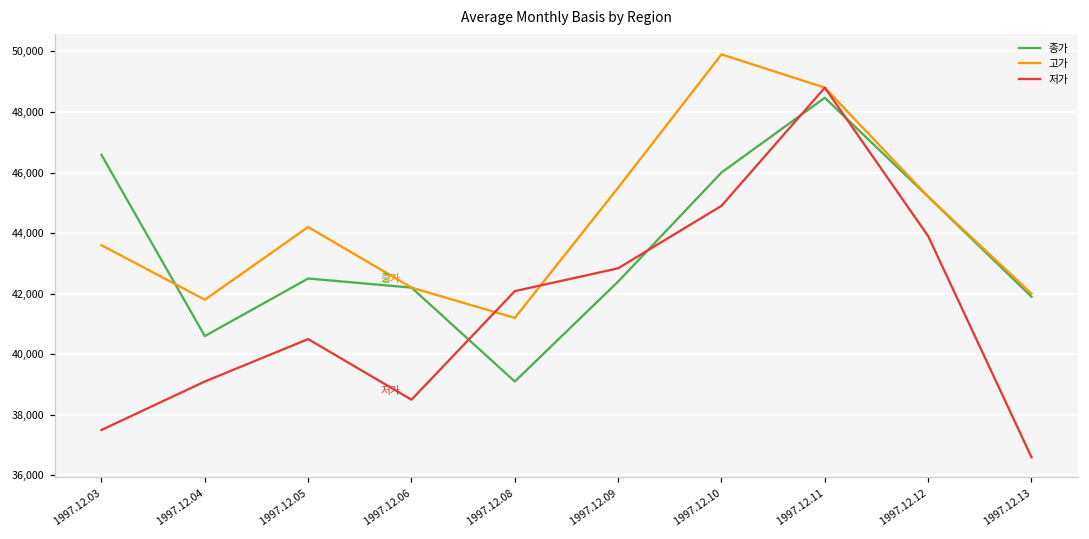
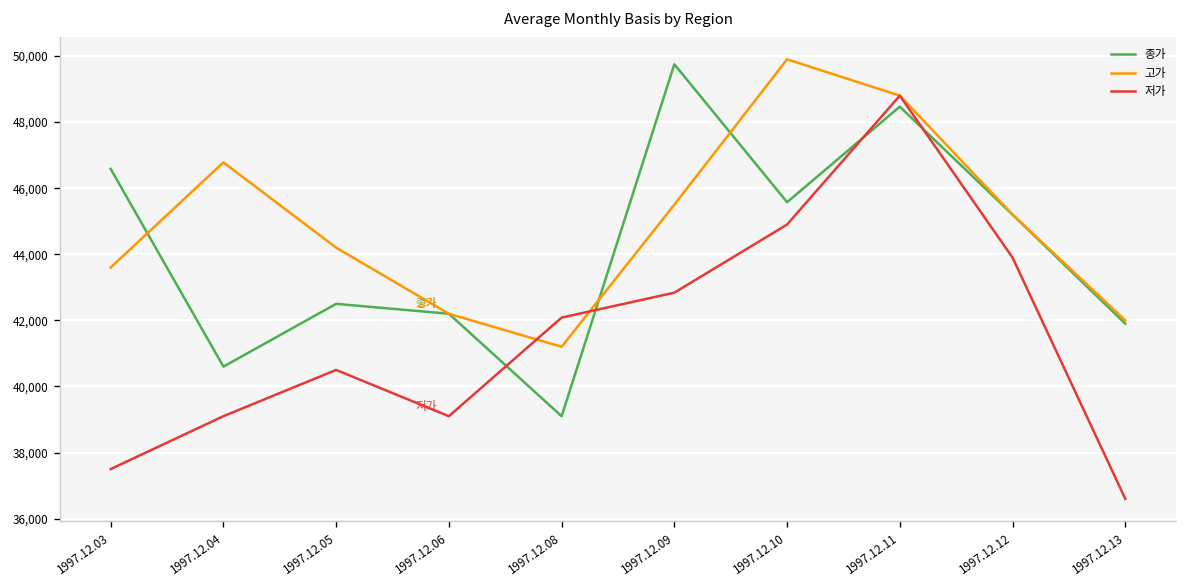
고가, 1997.12.04: 41,800 -> 46,800
저가, 1997.12.06: 38,500 -> 39,100
종가, 1997.12.09: 42,400 -> 49,800
종가, 1997.12.10: 46,000 -> 45,600
